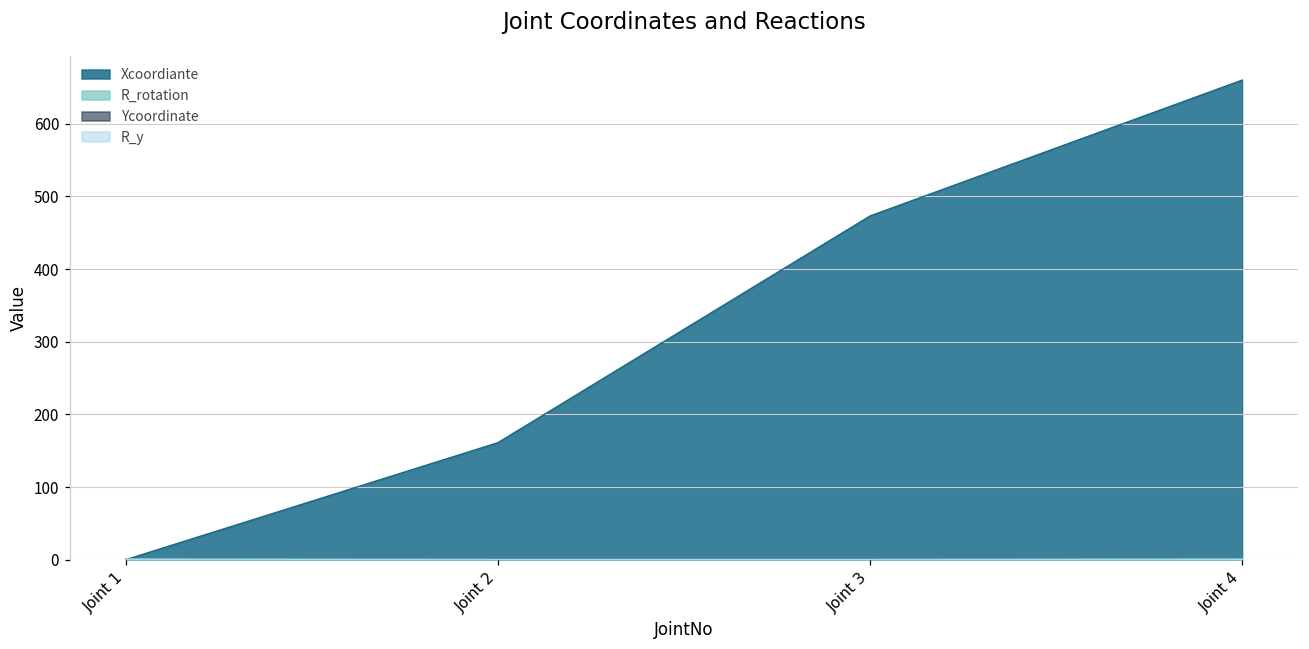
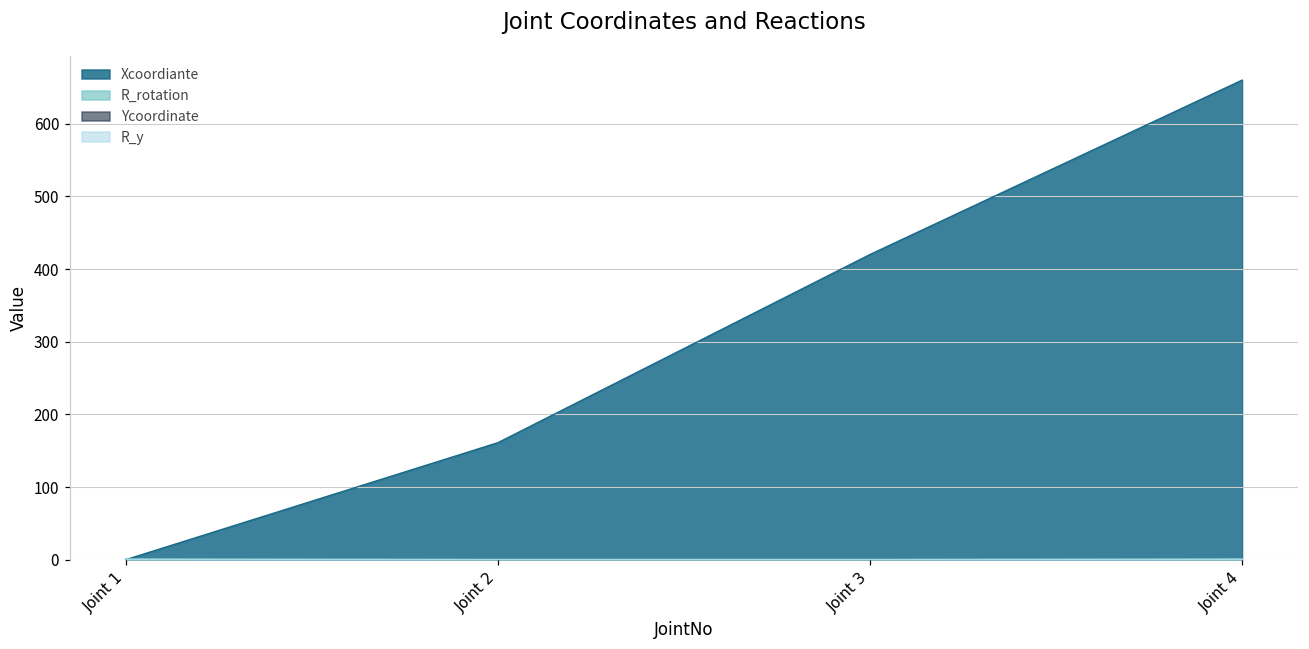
Xcoordiante, Joint 3: 470 -> 420
